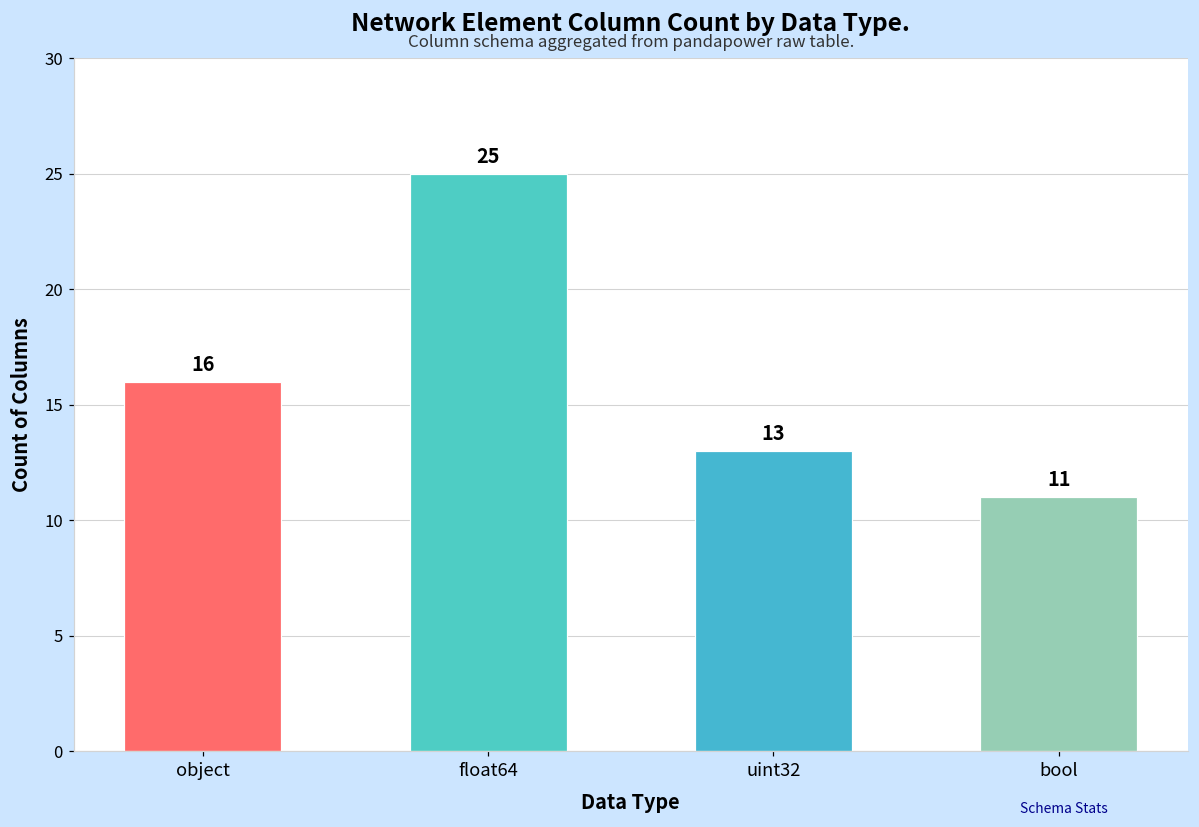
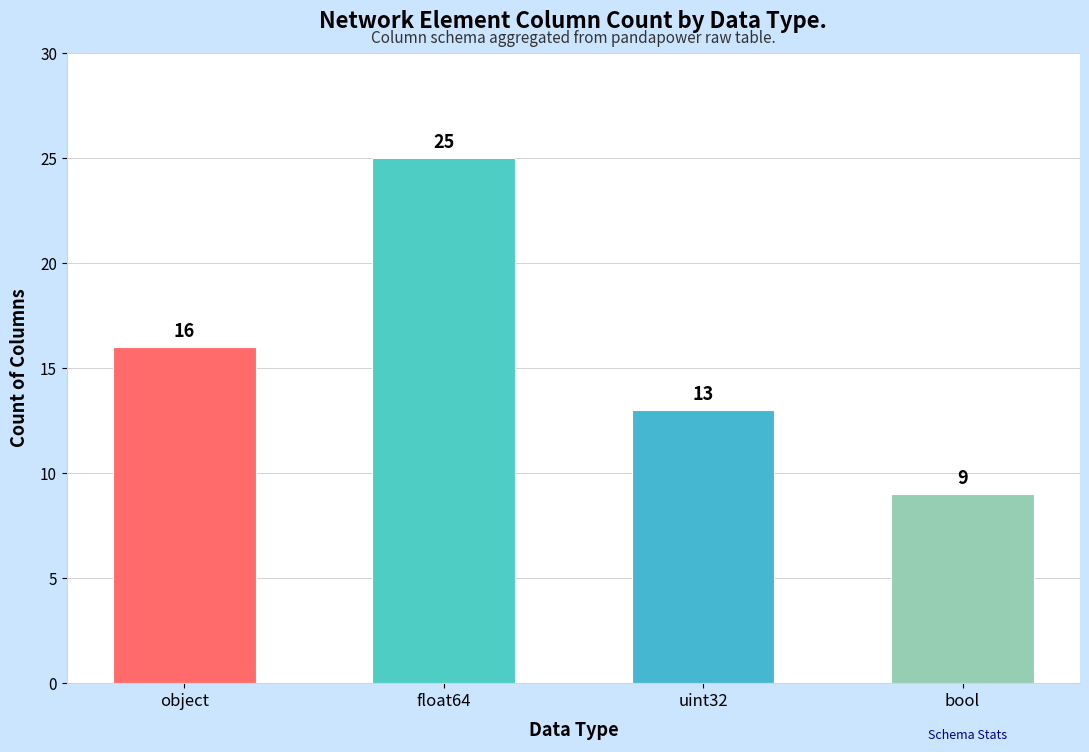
bool: 11 -> 9
